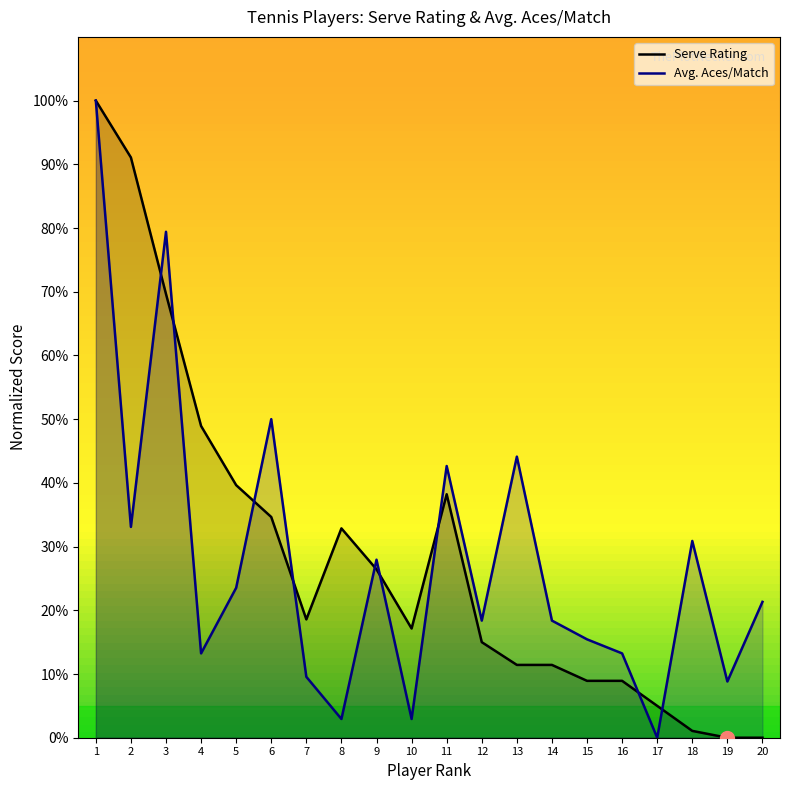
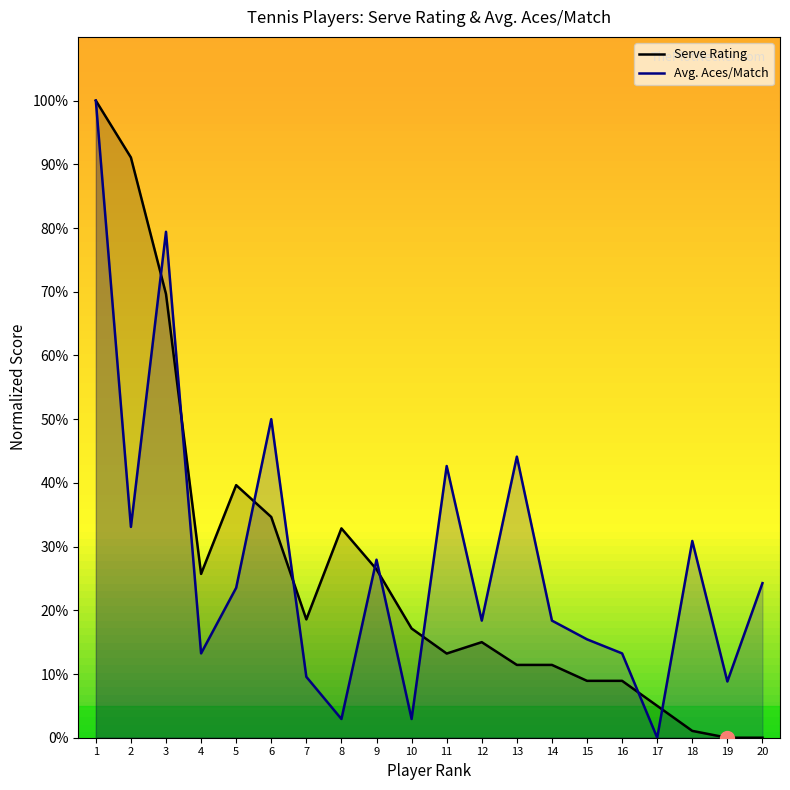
Serve Rating, 4: 49% -> 26%
Serve Rating, 11: 38% -> 13%
Avg. Aces/Match, 20: 21% -> 24%
